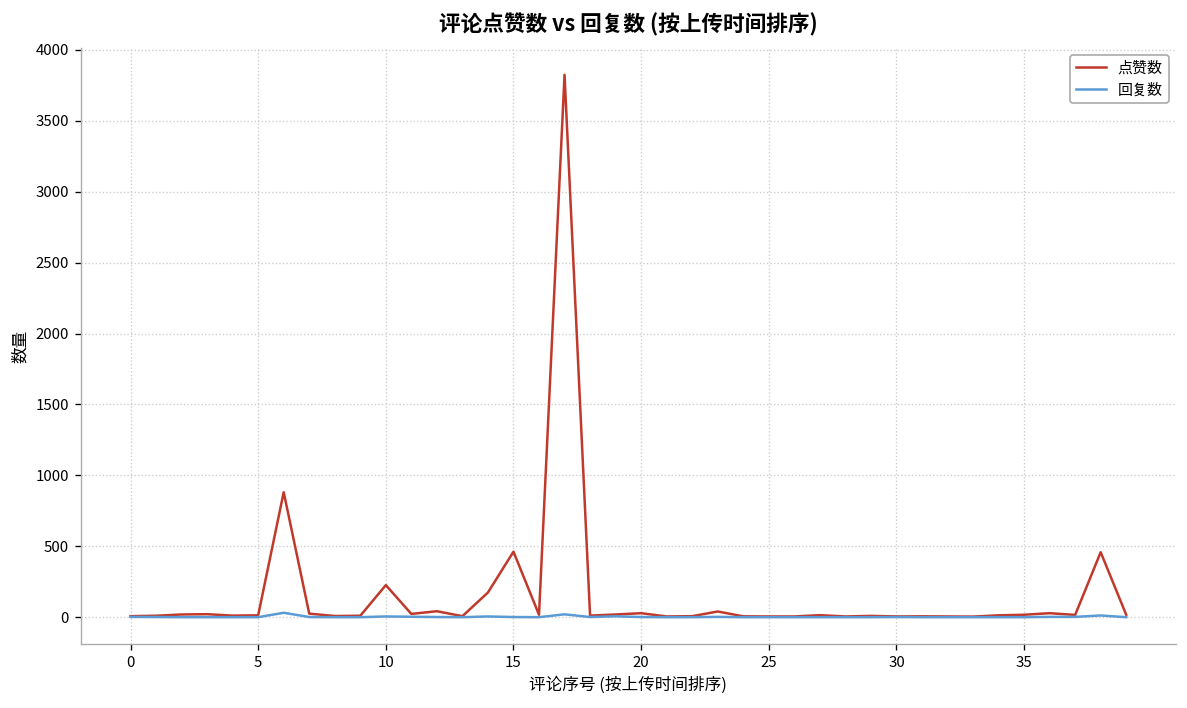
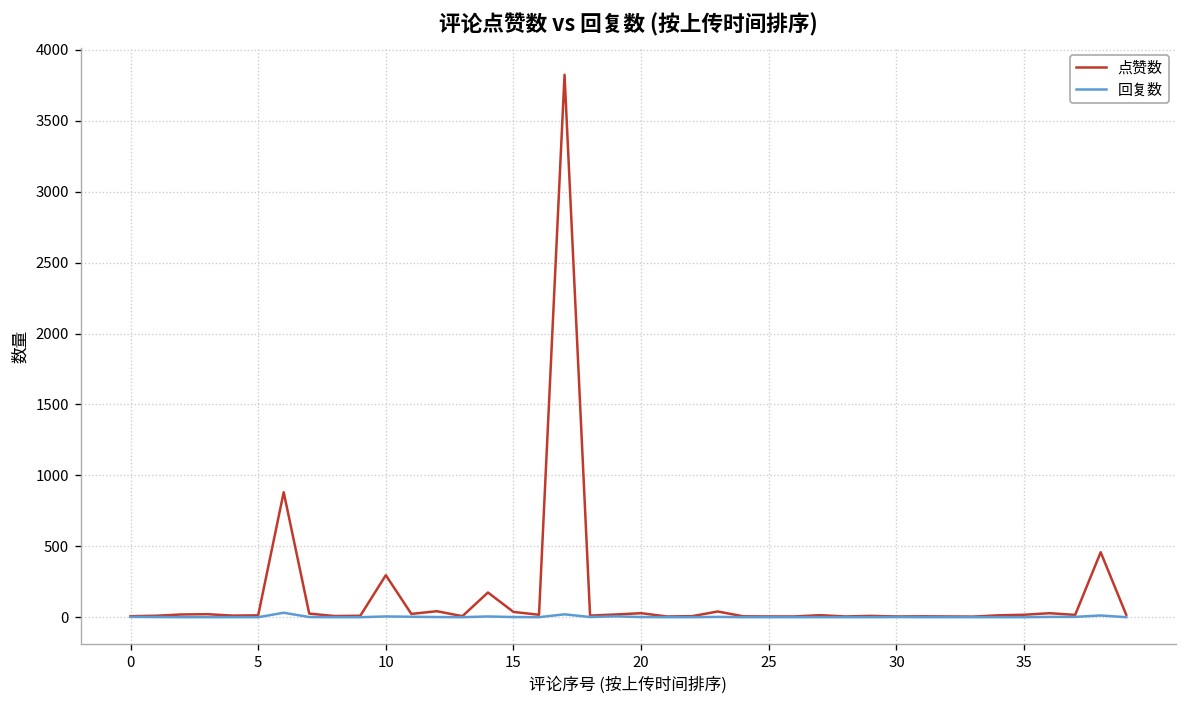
点赞数, 10: 230 -> 300
点赞数, 15: 460 -> 40
